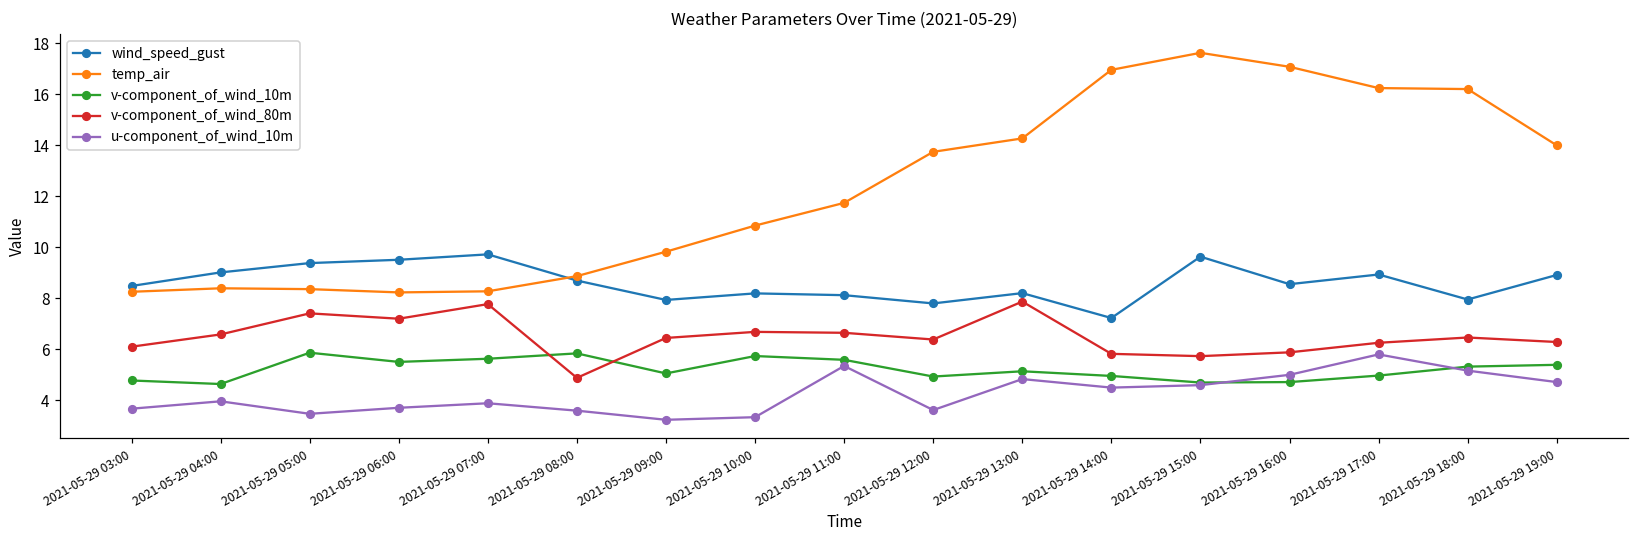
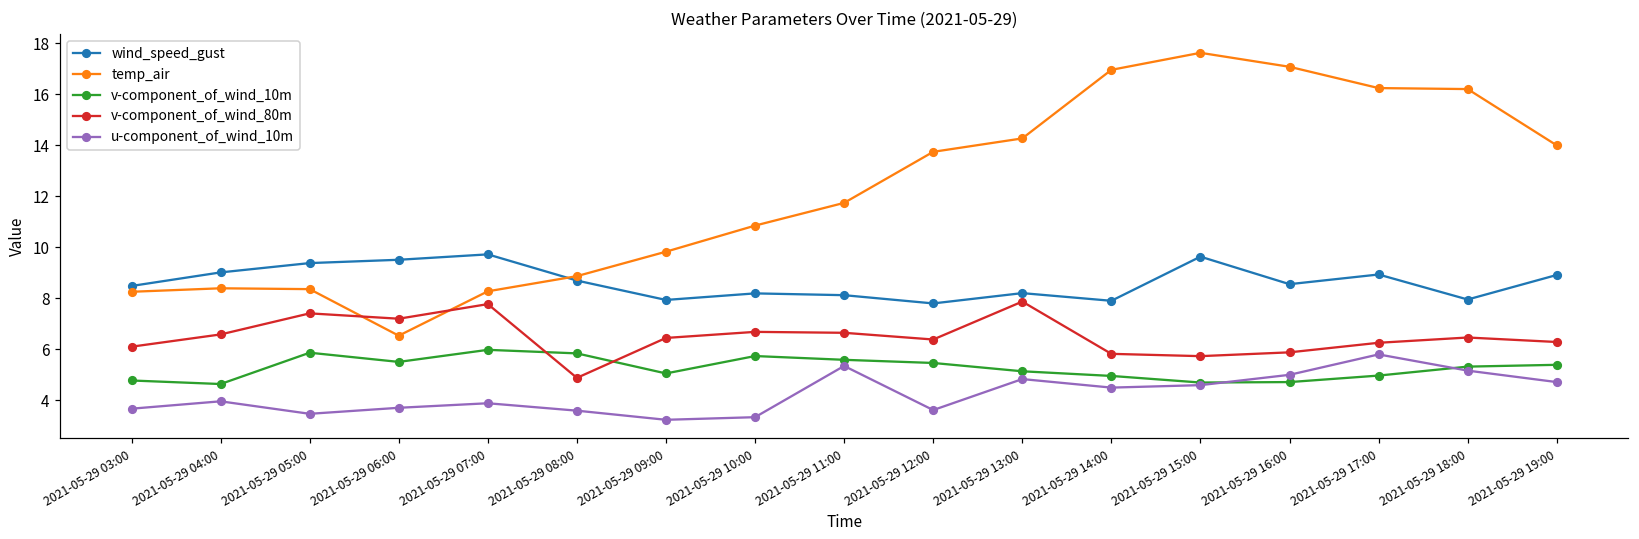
temp_air, 2021-05-29 06:00: 8.2 -> 6.5
v-component_of_wind_10m, 2021-05-29 07:00: 5.6 -> 6.0
v-component_of_wind_10m, 2021-05-29 12:00: 4.9 -> 5.5
wind_speed_gust, 2021-05-29 14:00: 7.2 -> 7.9
